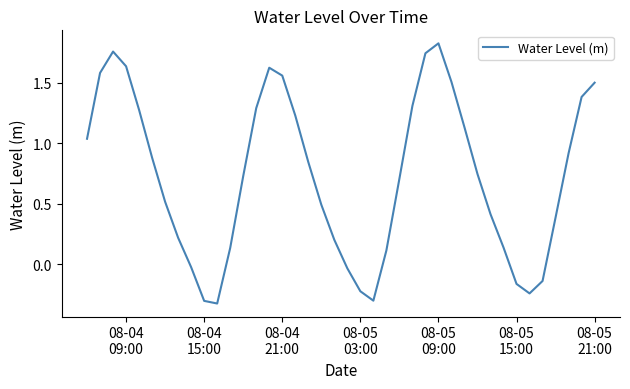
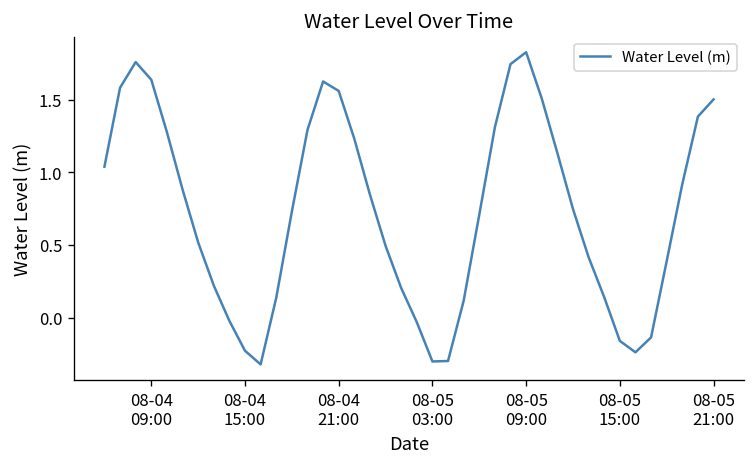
08-04 15:00: -0.30 -> -0.23
08-05 03:00: -0.22 -> -0.30
